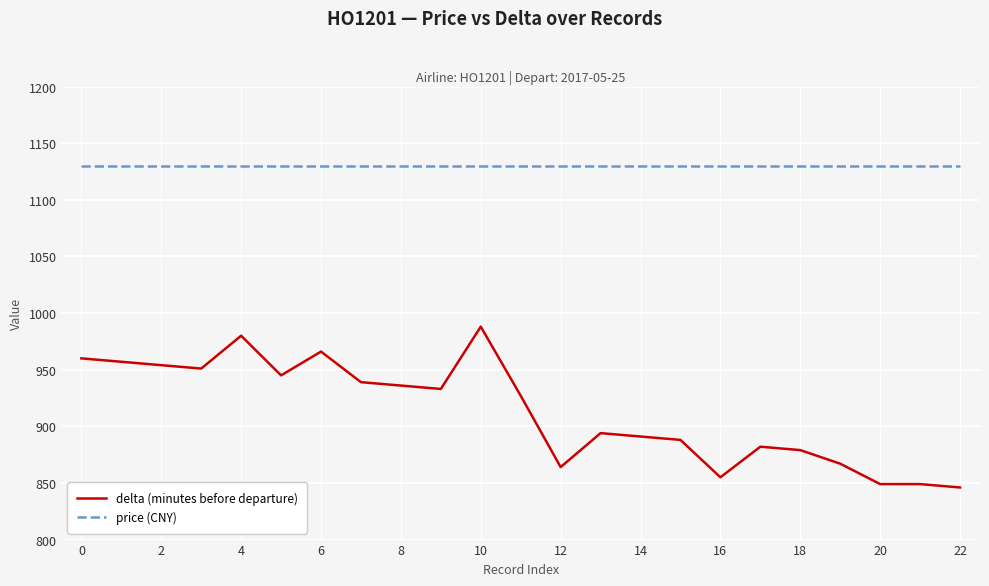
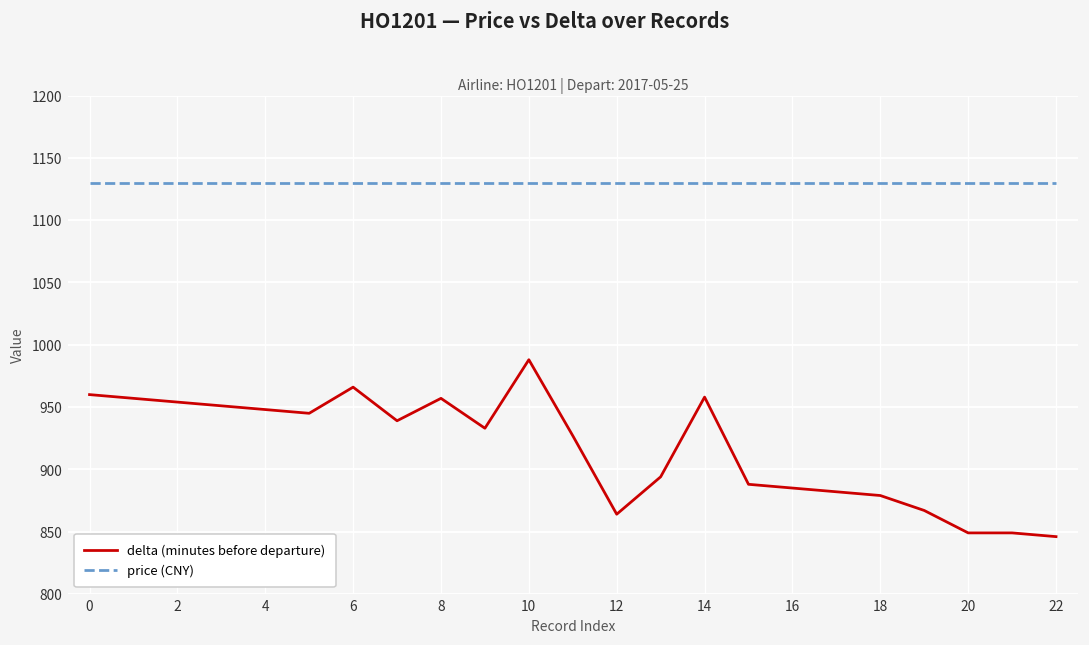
delta (minutes before departure), 4: 980 -> 948
delta (minutes before departure), 8: 936 -> 957
delta (minutes before departure), 14: 891 -> 958
delta (minutes before departure), 16: 855 -> 885
